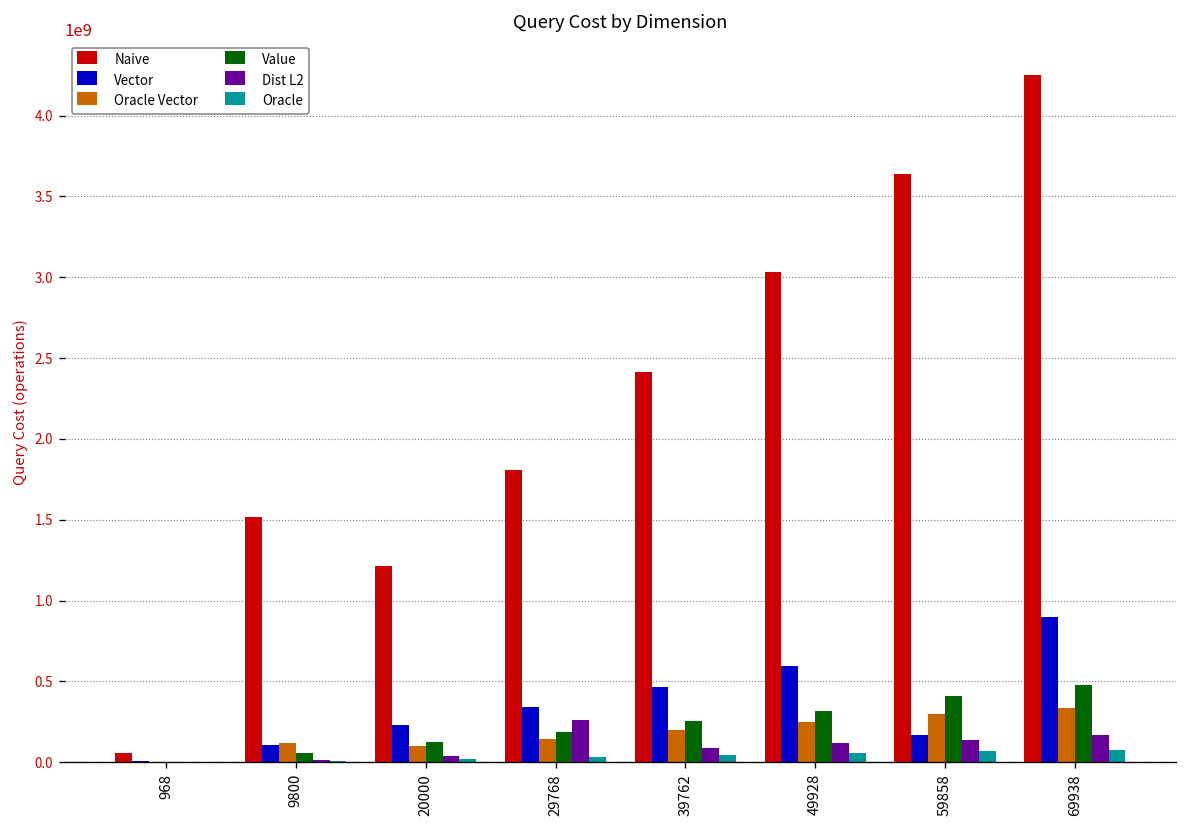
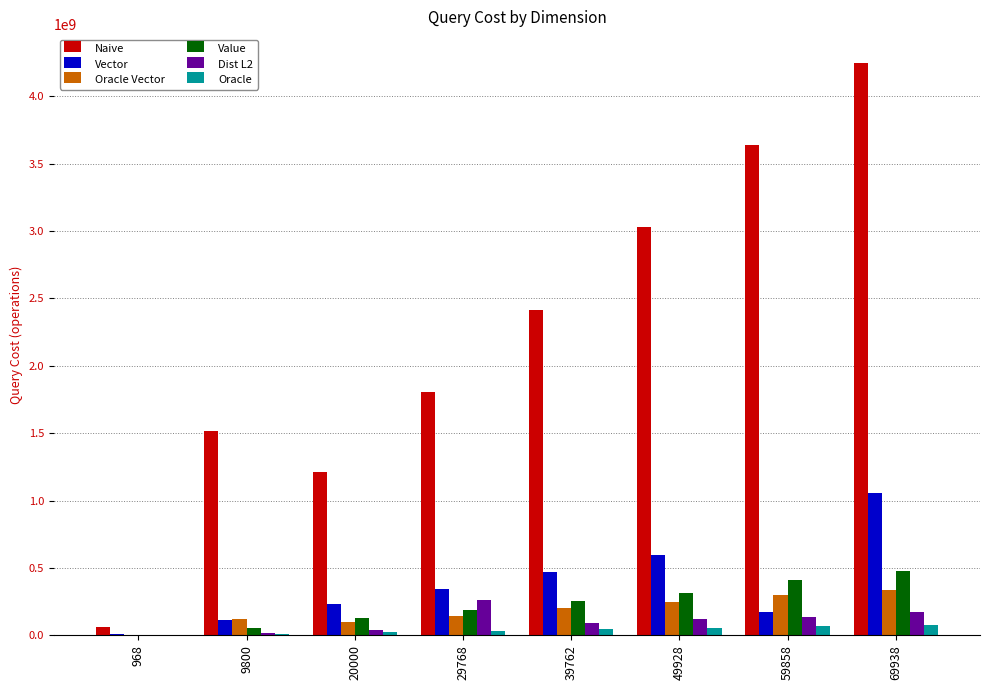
Vector, 69938: 900000000 -> 1050000000
